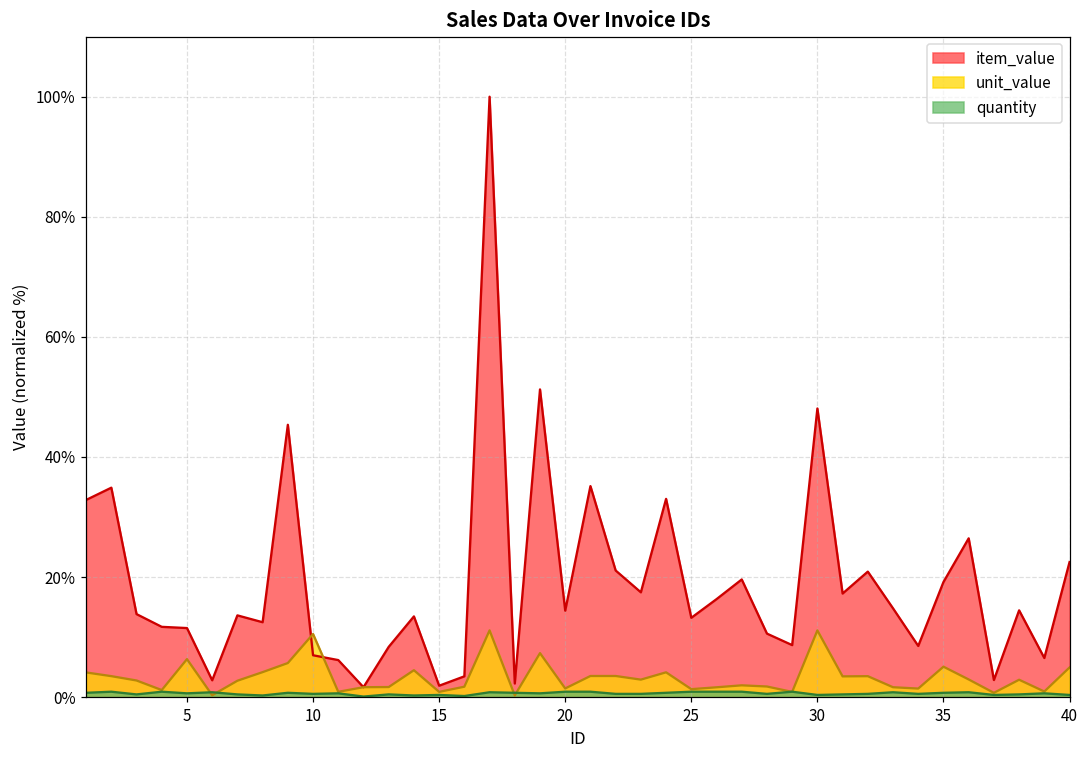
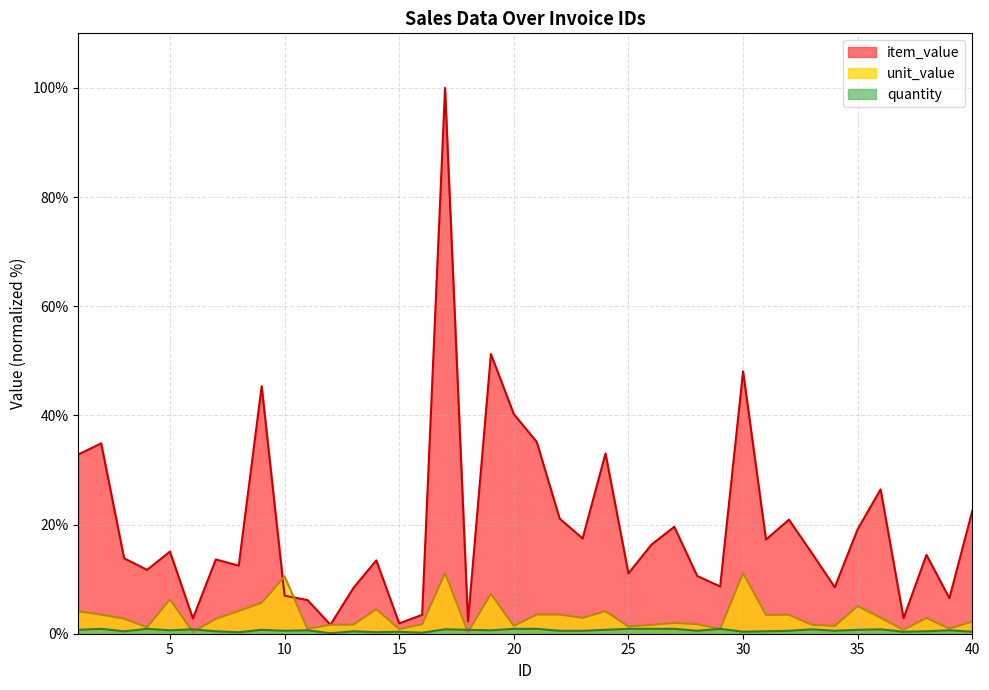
item_value, 5: 11% -> 15%
item_value, 20: 14% -> 40%
item_value, 25: 13% -> 11%
unit_value, 40: 5% -> 2%
